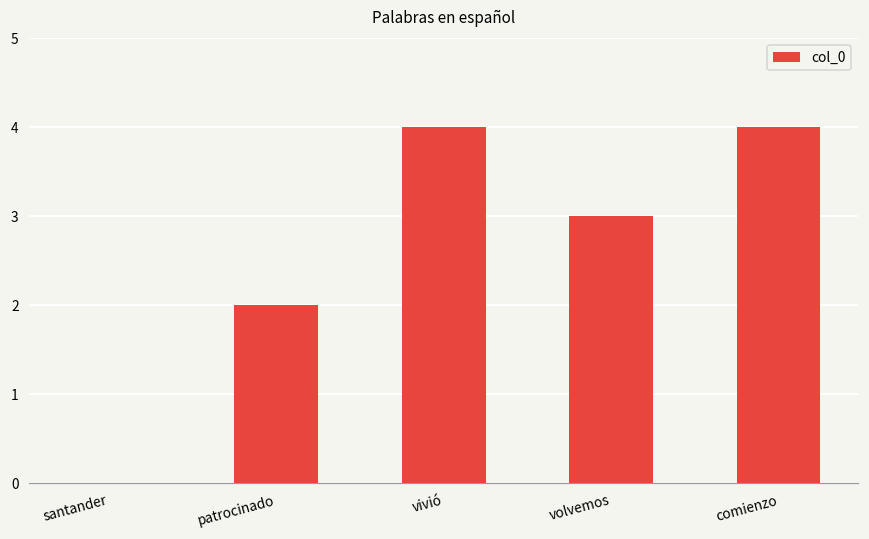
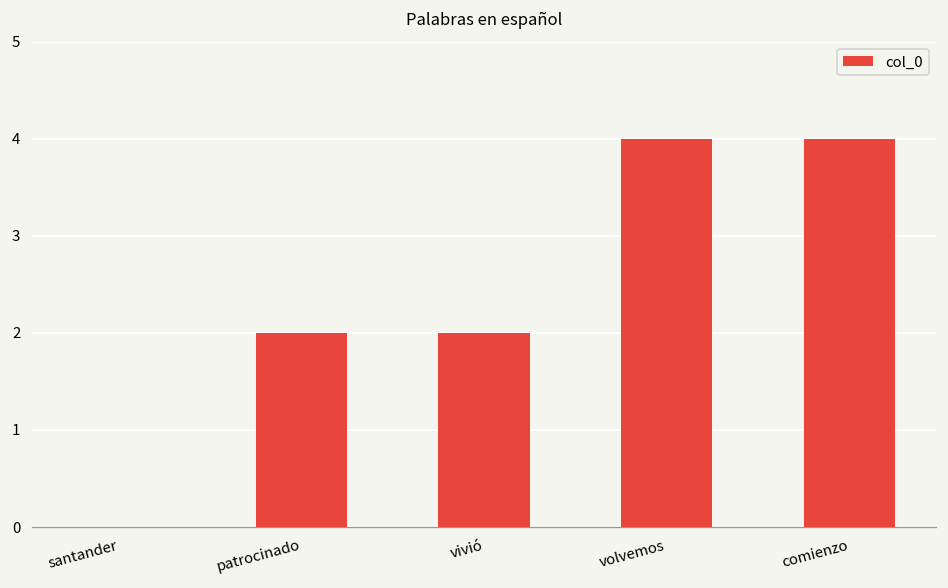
vivió: 4 -> 2
volvemos: 3 -> 4
